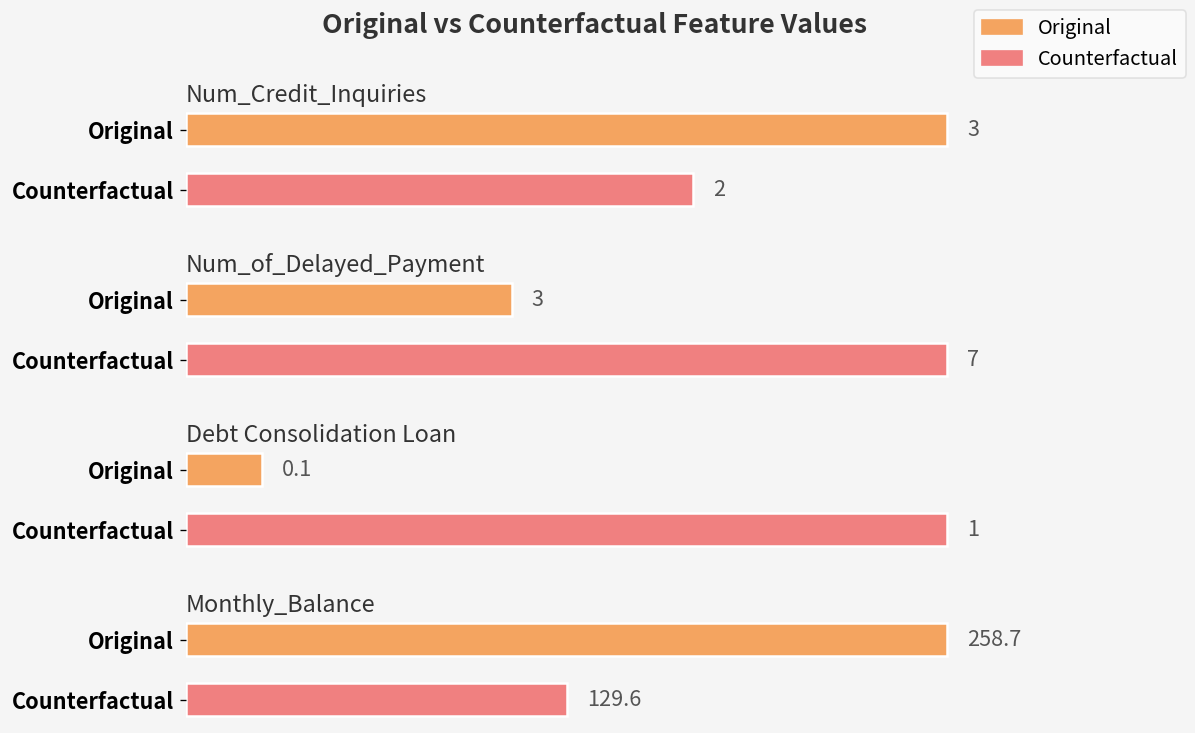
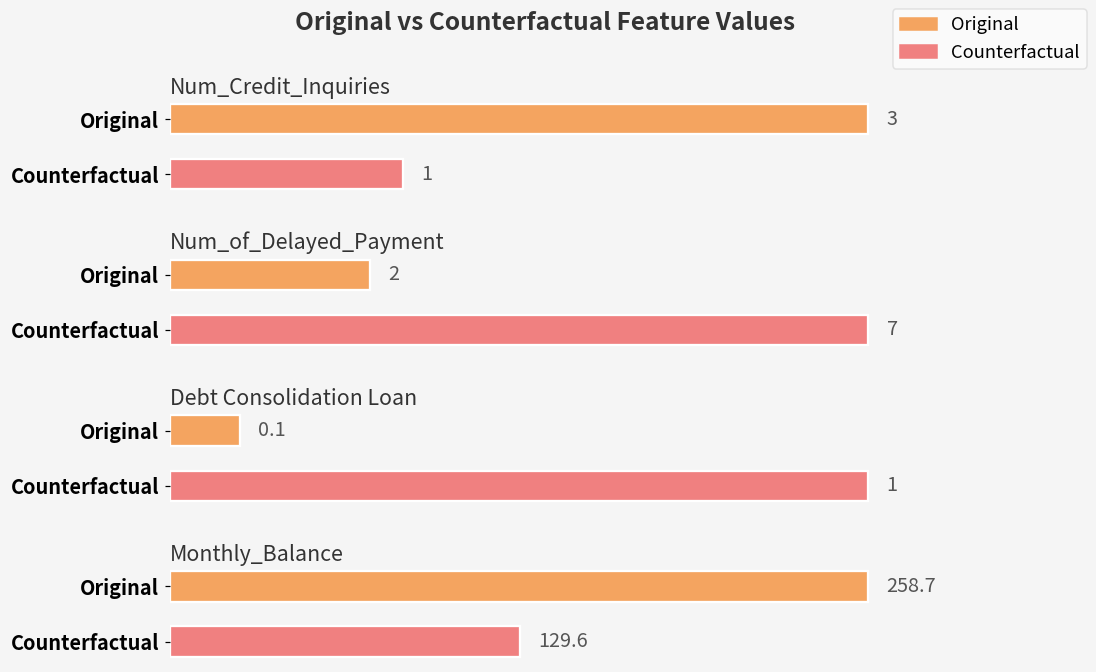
Num_Credit_Inquiries, Counterfactual: 2 -> 1
Num_of_Delayed_Payment, Original: 3 -> 2
